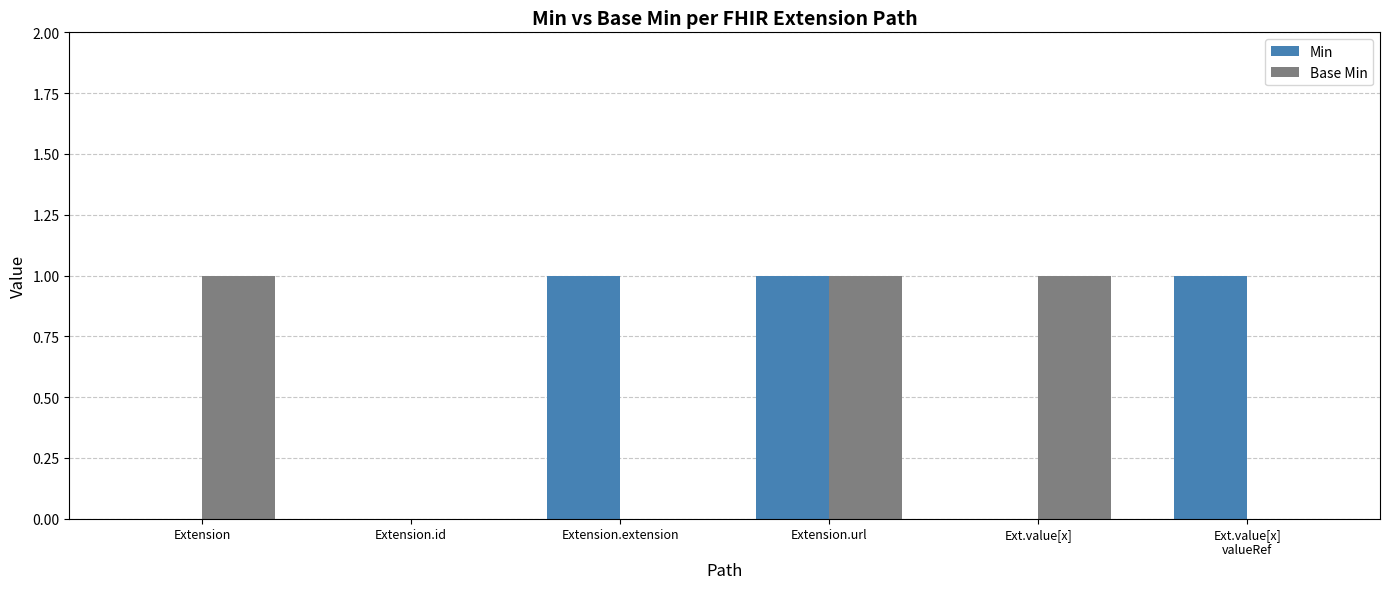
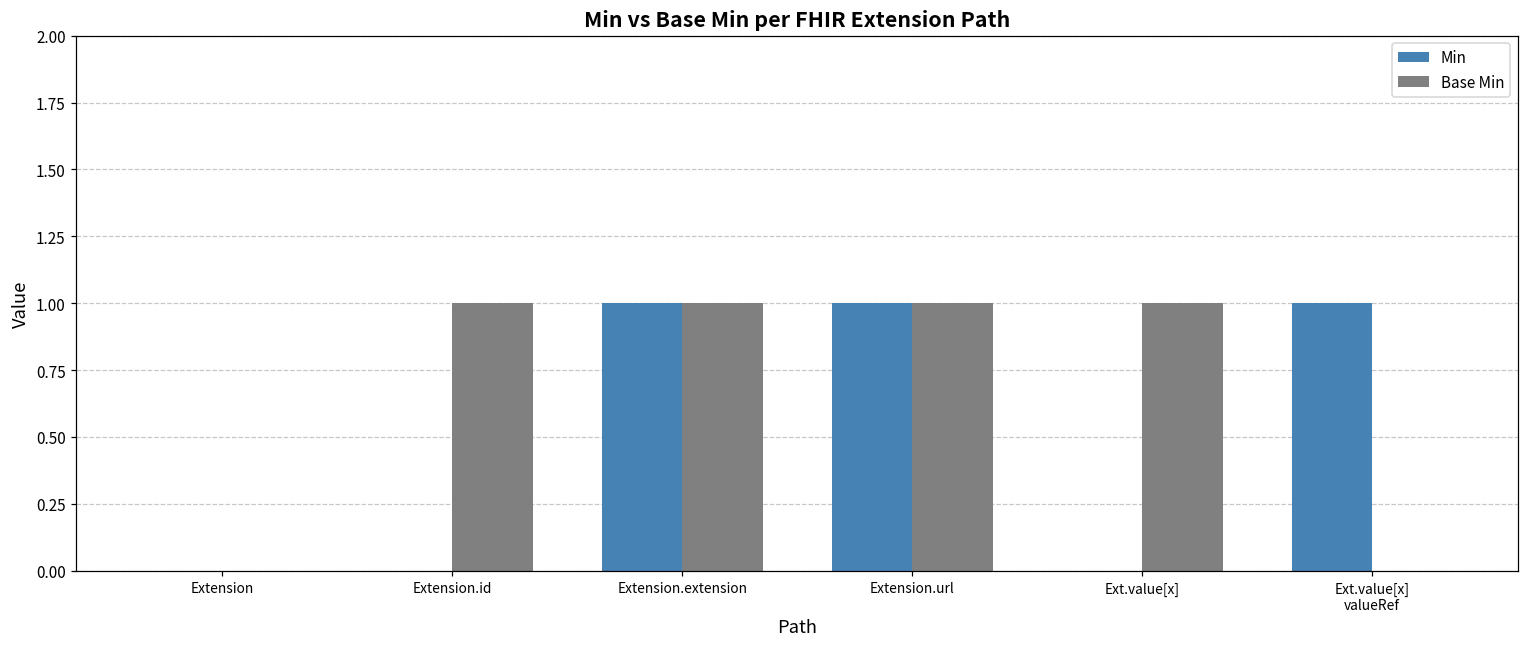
Base Min, Extension: 1 -> 0
Base Min, Extension.id: 0 -> 1
Base Min, Extension.extension: 0 -> 1
